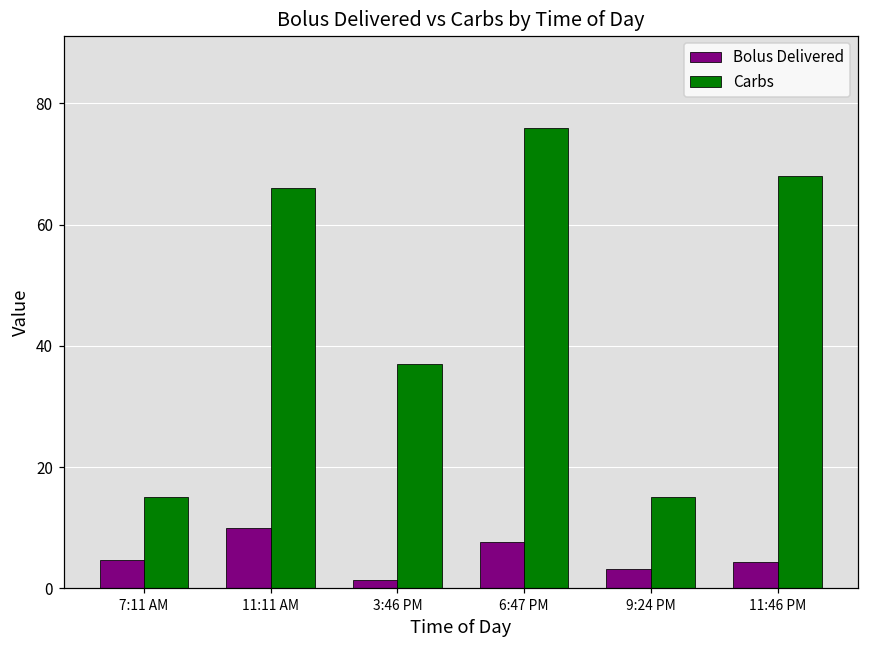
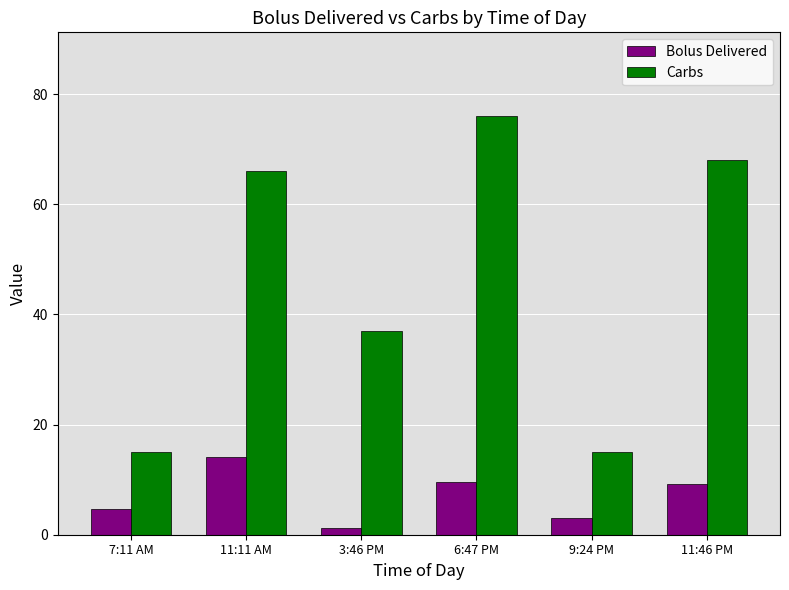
Bolus Delivered, 11:11 AM: 10 -> 14
Bolus Delivered, 6:47 PM: 8 -> 10
Bolus Delivered, 11:46 PM: 4 -> 9
